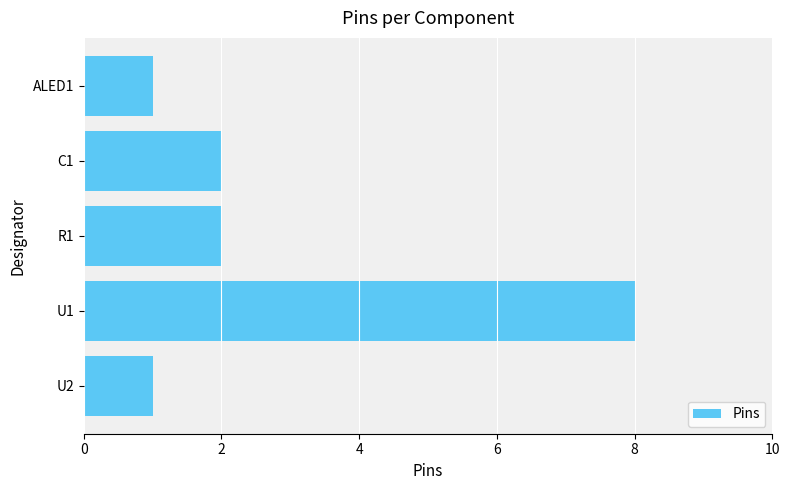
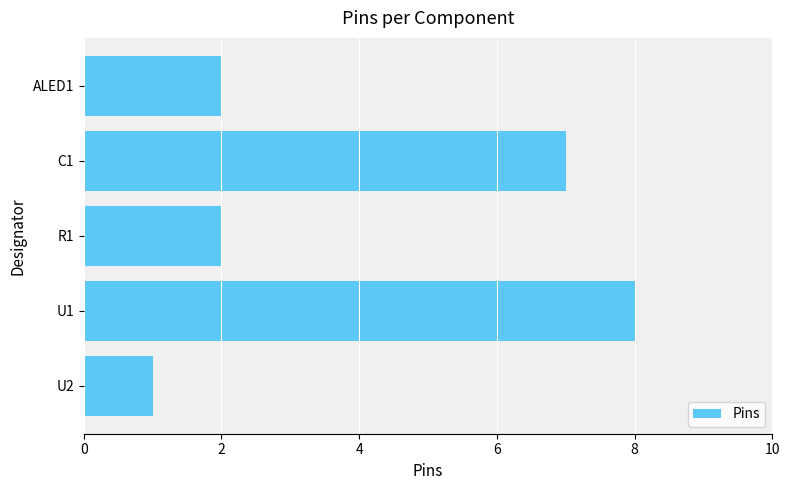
ALED1: 1 -> 2
C1: 2 -> 7
